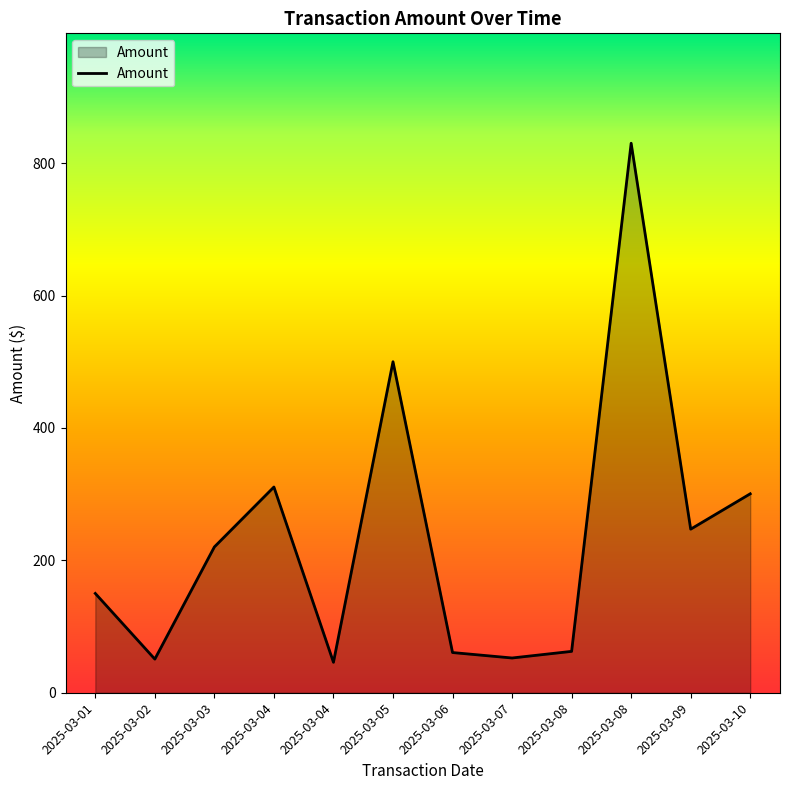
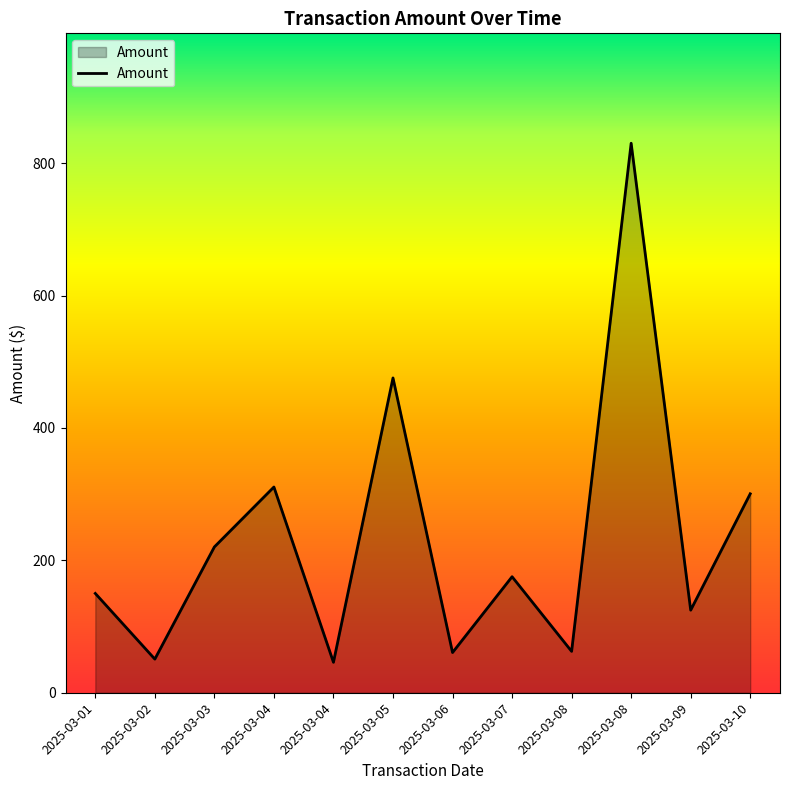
2025-03-05: 500 -> 480
2025-03-07: 50 -> 180
2025-03-09: 250 -> 120
